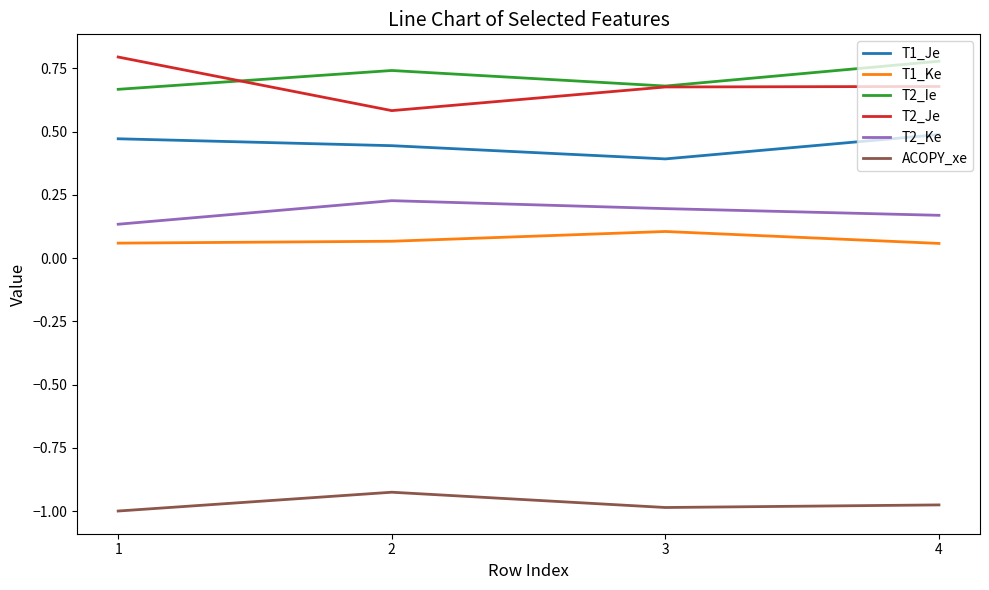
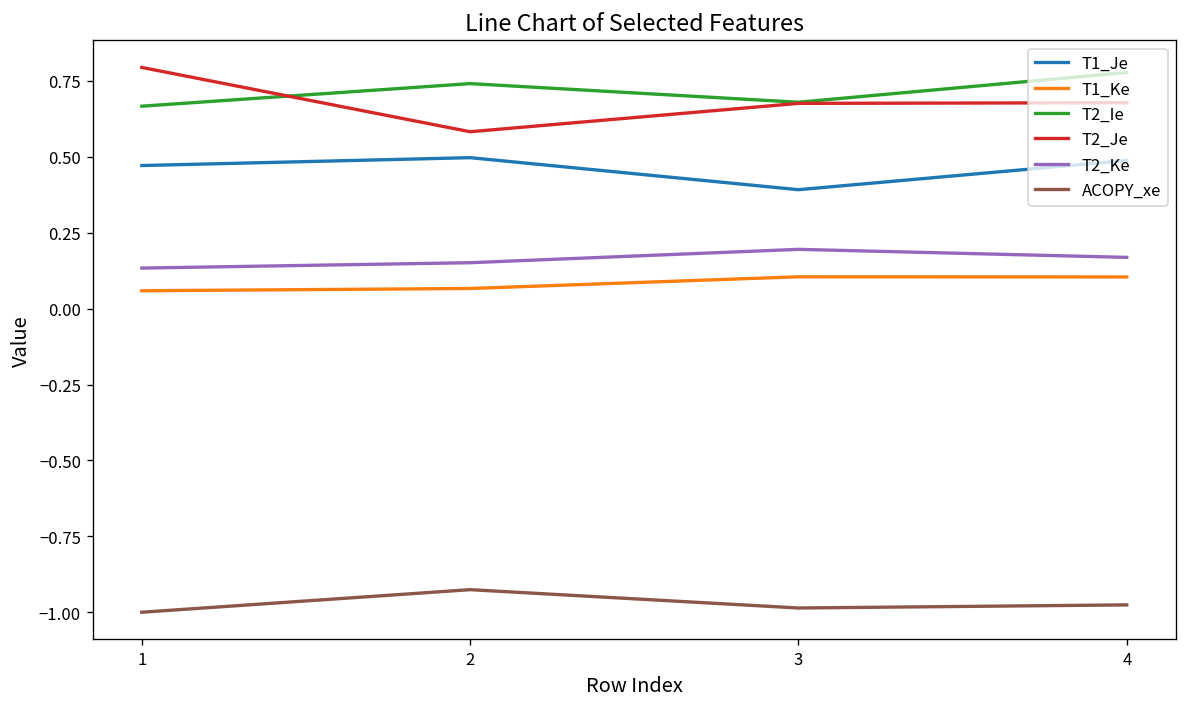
T1_Je, 2: 0.44 -> 0.50
T2_Ke, 2: 0.23 -> 0.15
T1_Ke, 4: 0.06 -> 0.10
